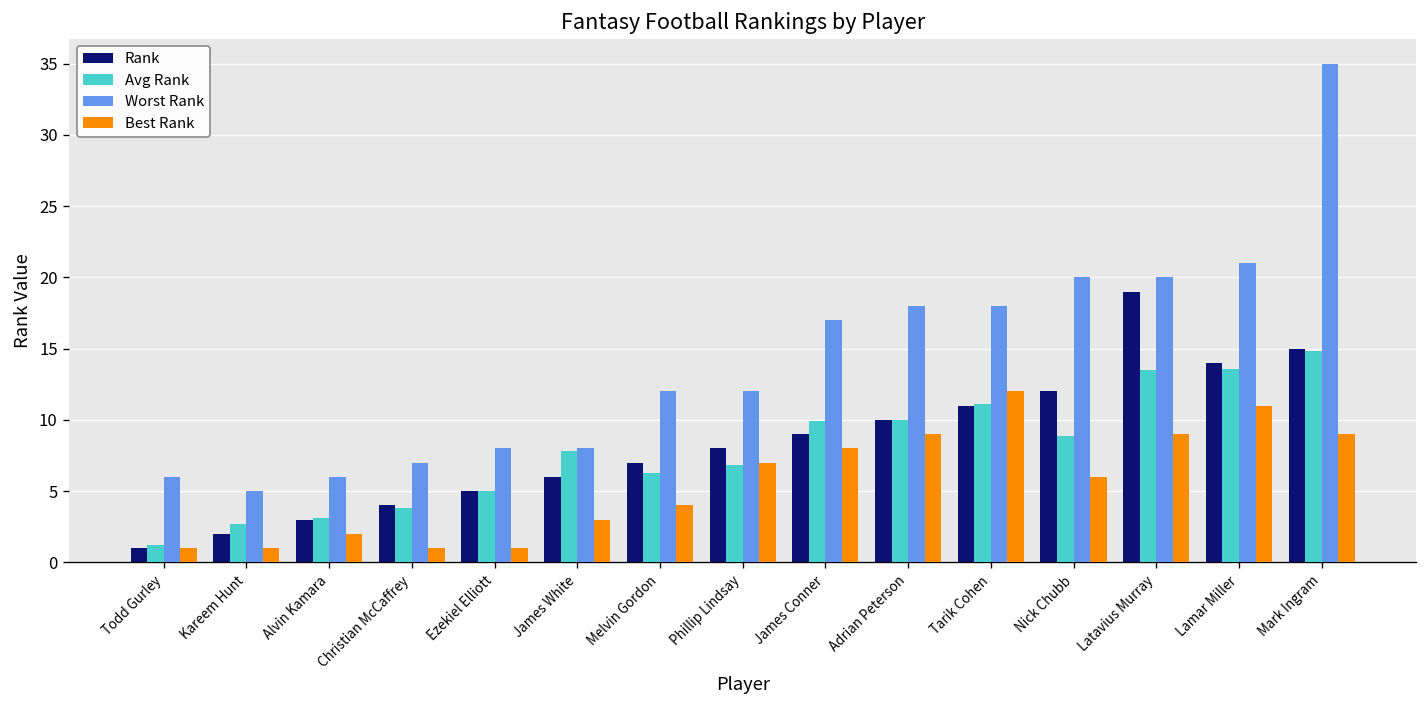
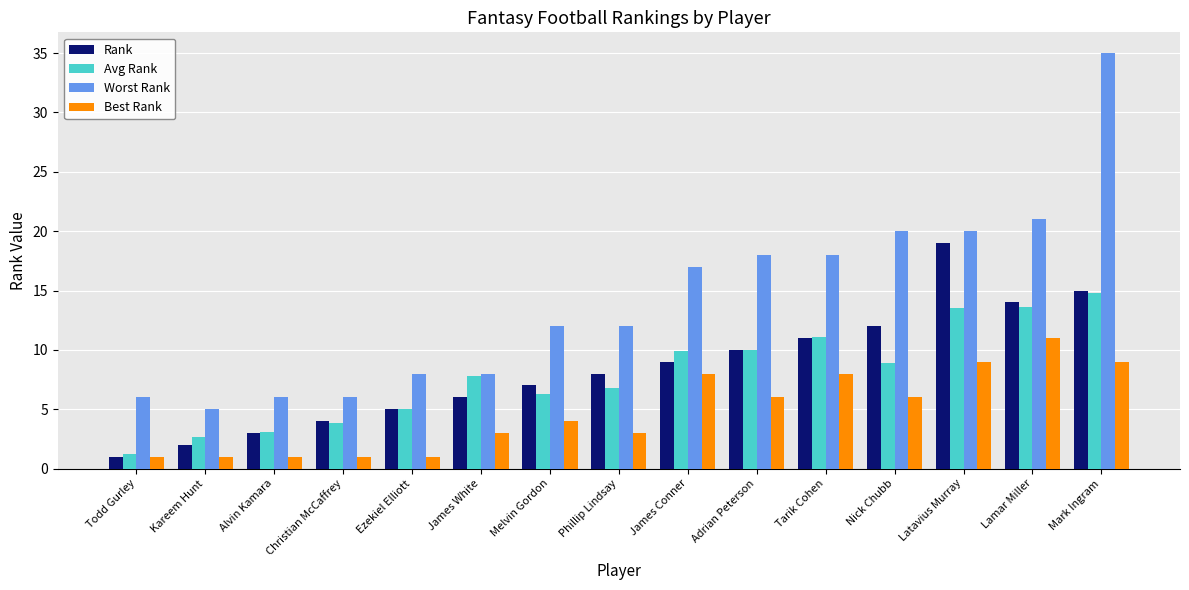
Best Rank, Alvin Kamara: 2 -> 1
Worst Rank, Christian McCaffrey: 7 -> 6
Best Rank, Phillip Lindsay: 7 -> 3
Best Rank, Adrian Peterson: 9 -> 6
Best Rank, Tarik Cohen: 12 -> 8
